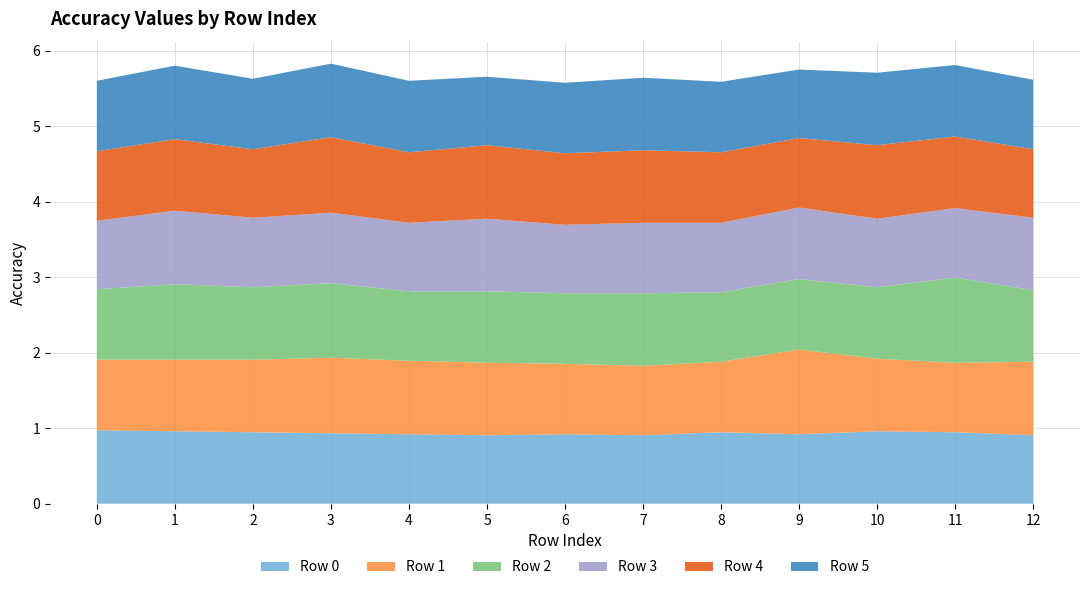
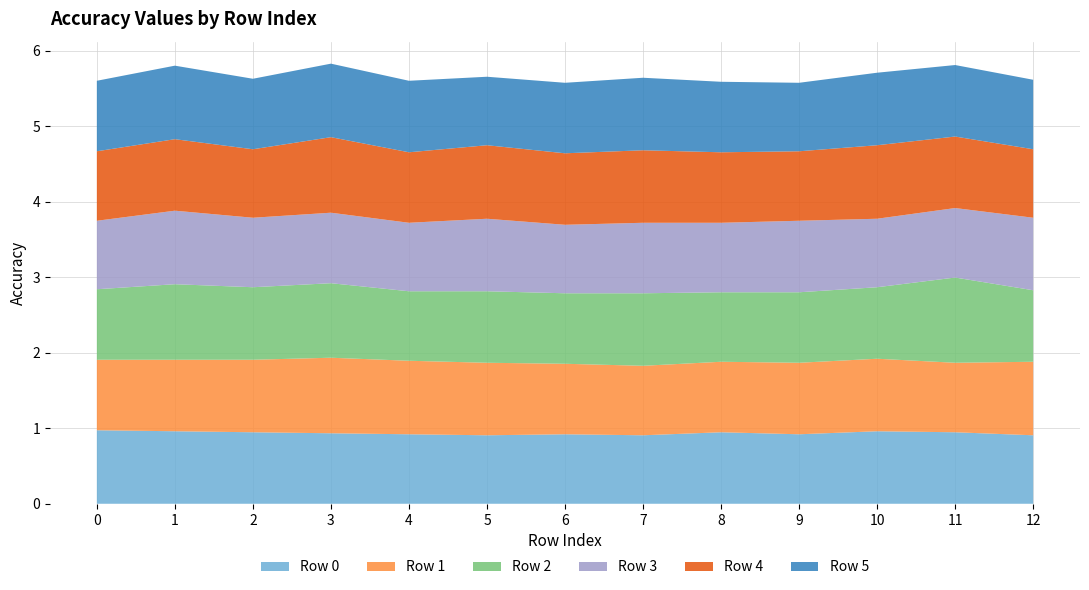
Row 1, 9: 1.1 -> 0.9
